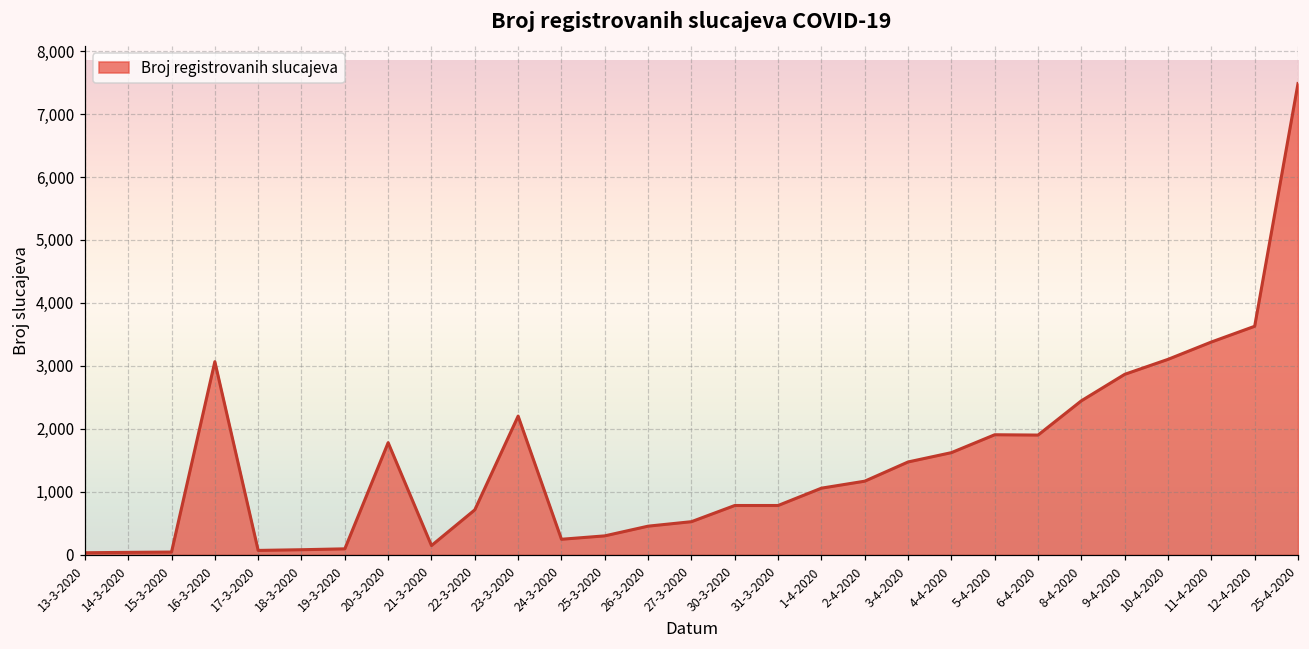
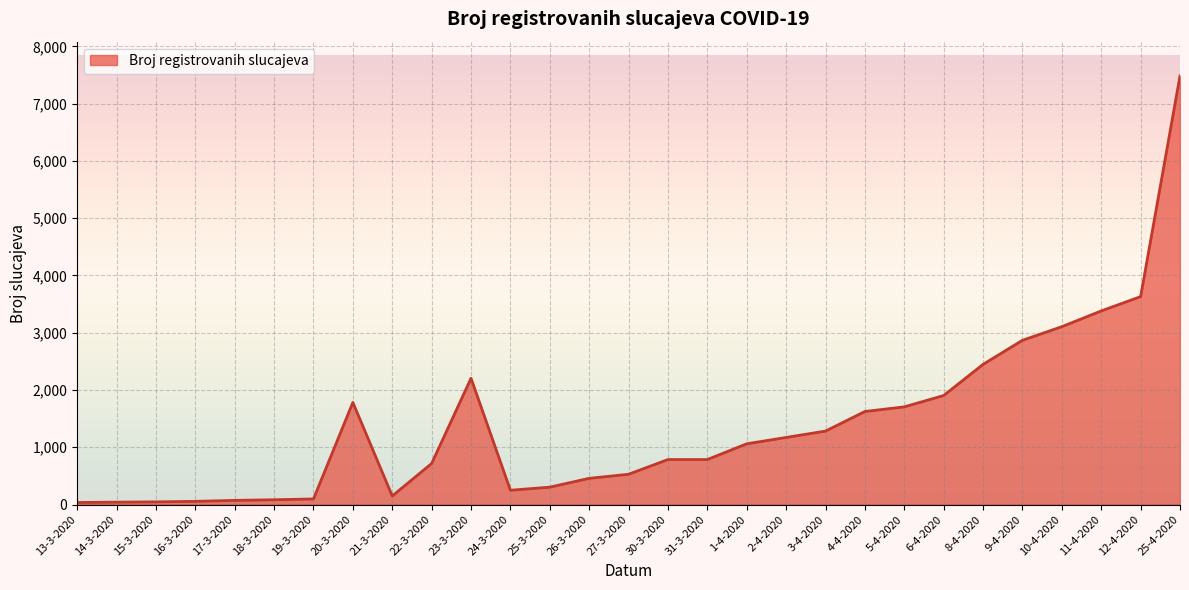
16-3-2020: 3,100 -> 100
3-4-2020: 1,500 -> 1,300
5-4-2020: 1,900 -> 1,700
